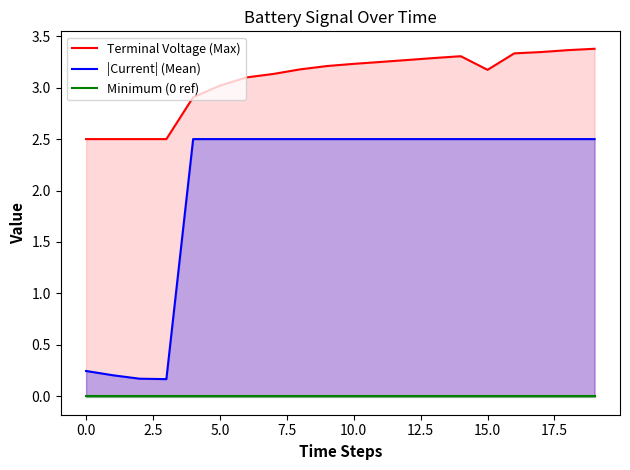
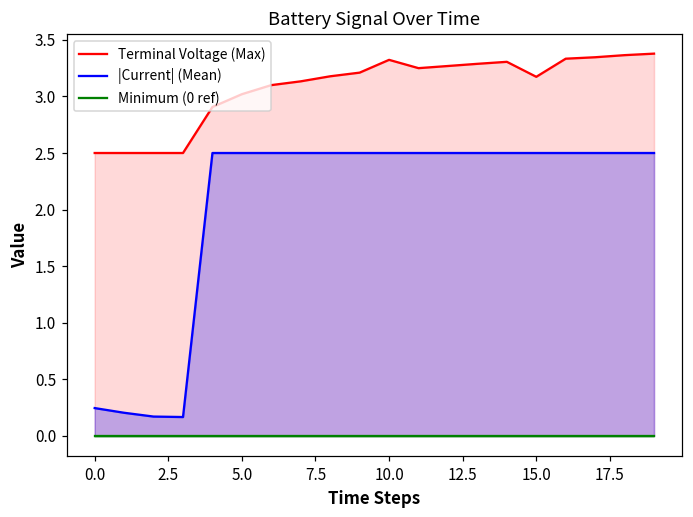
Terminal Voltage (Max), 10.0: 3.23 -> 3.32
